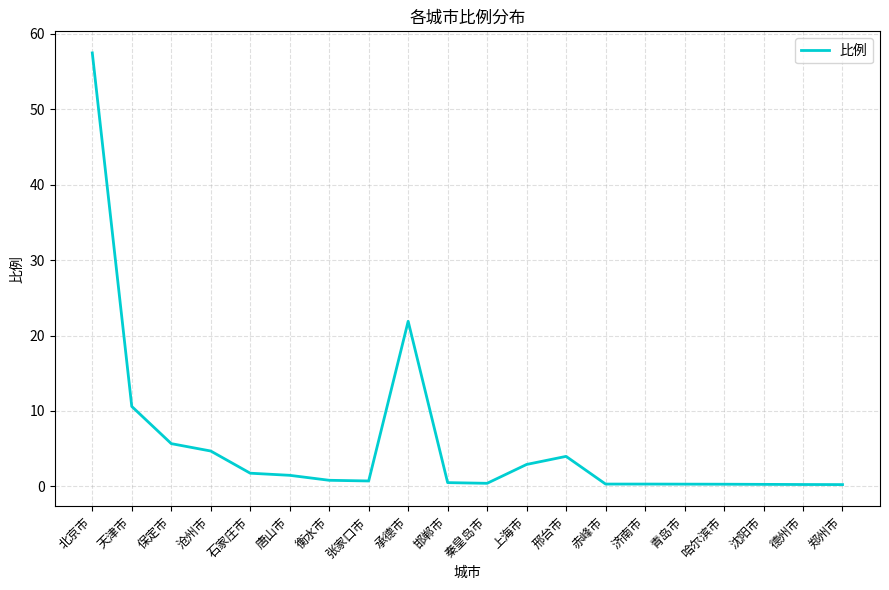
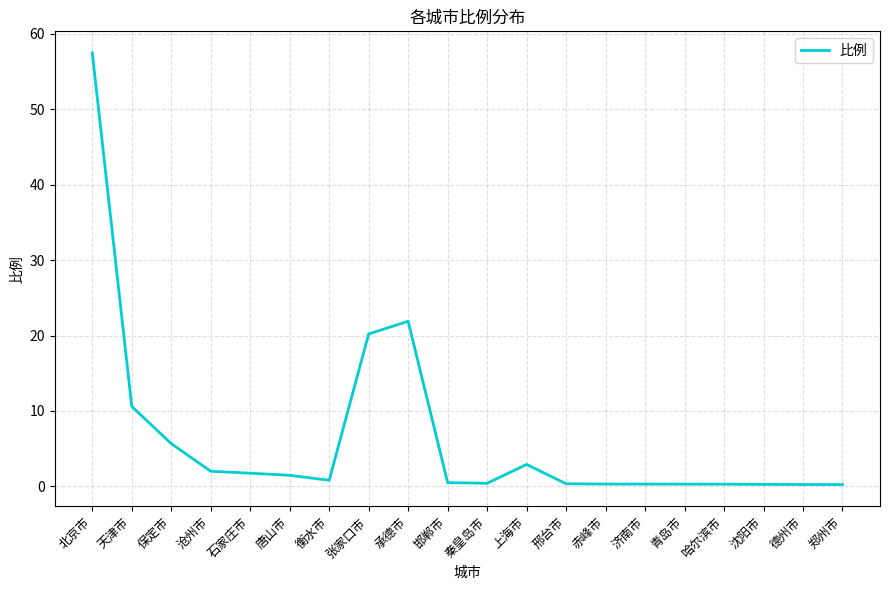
沧州市: 5 -> 2
张家口市: 1 -> 20
邢台市: 4 -> 0
